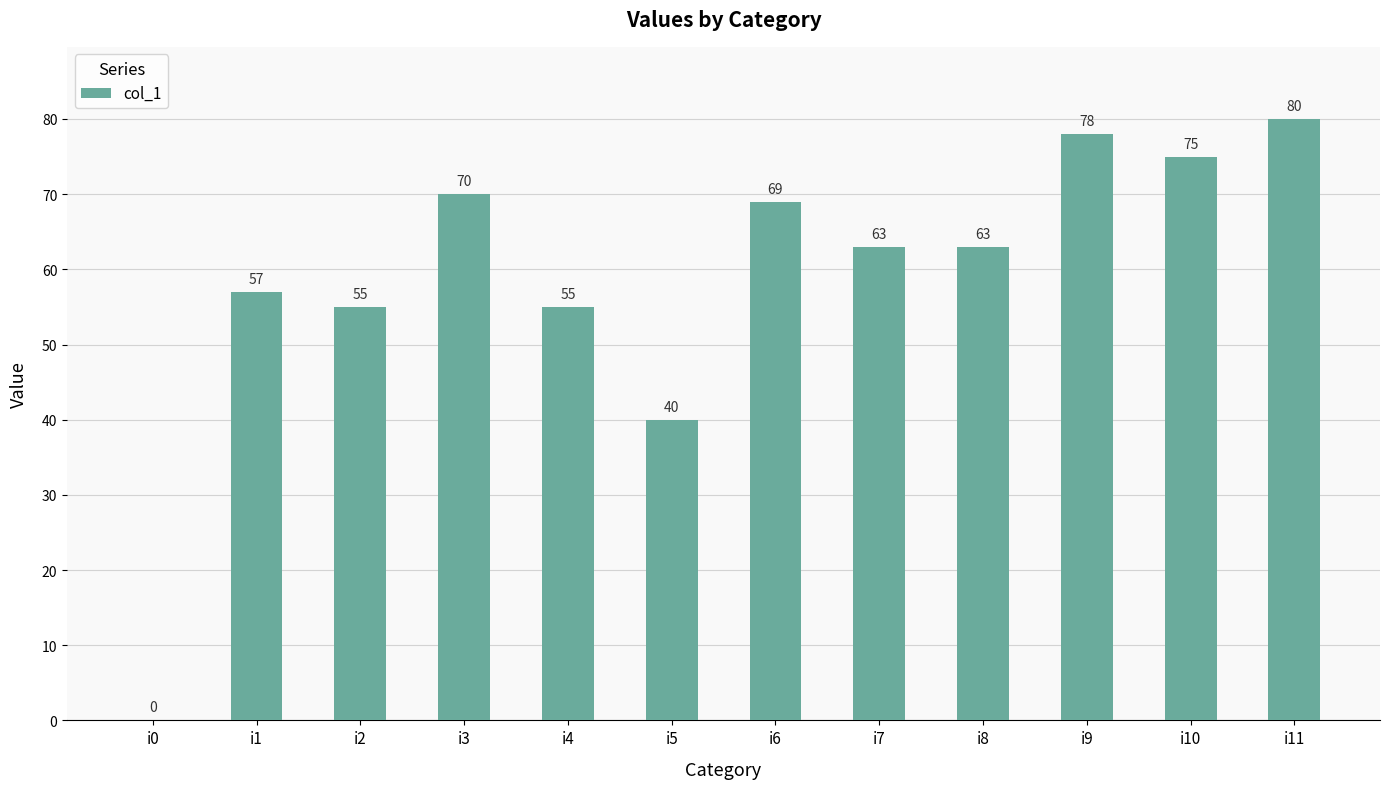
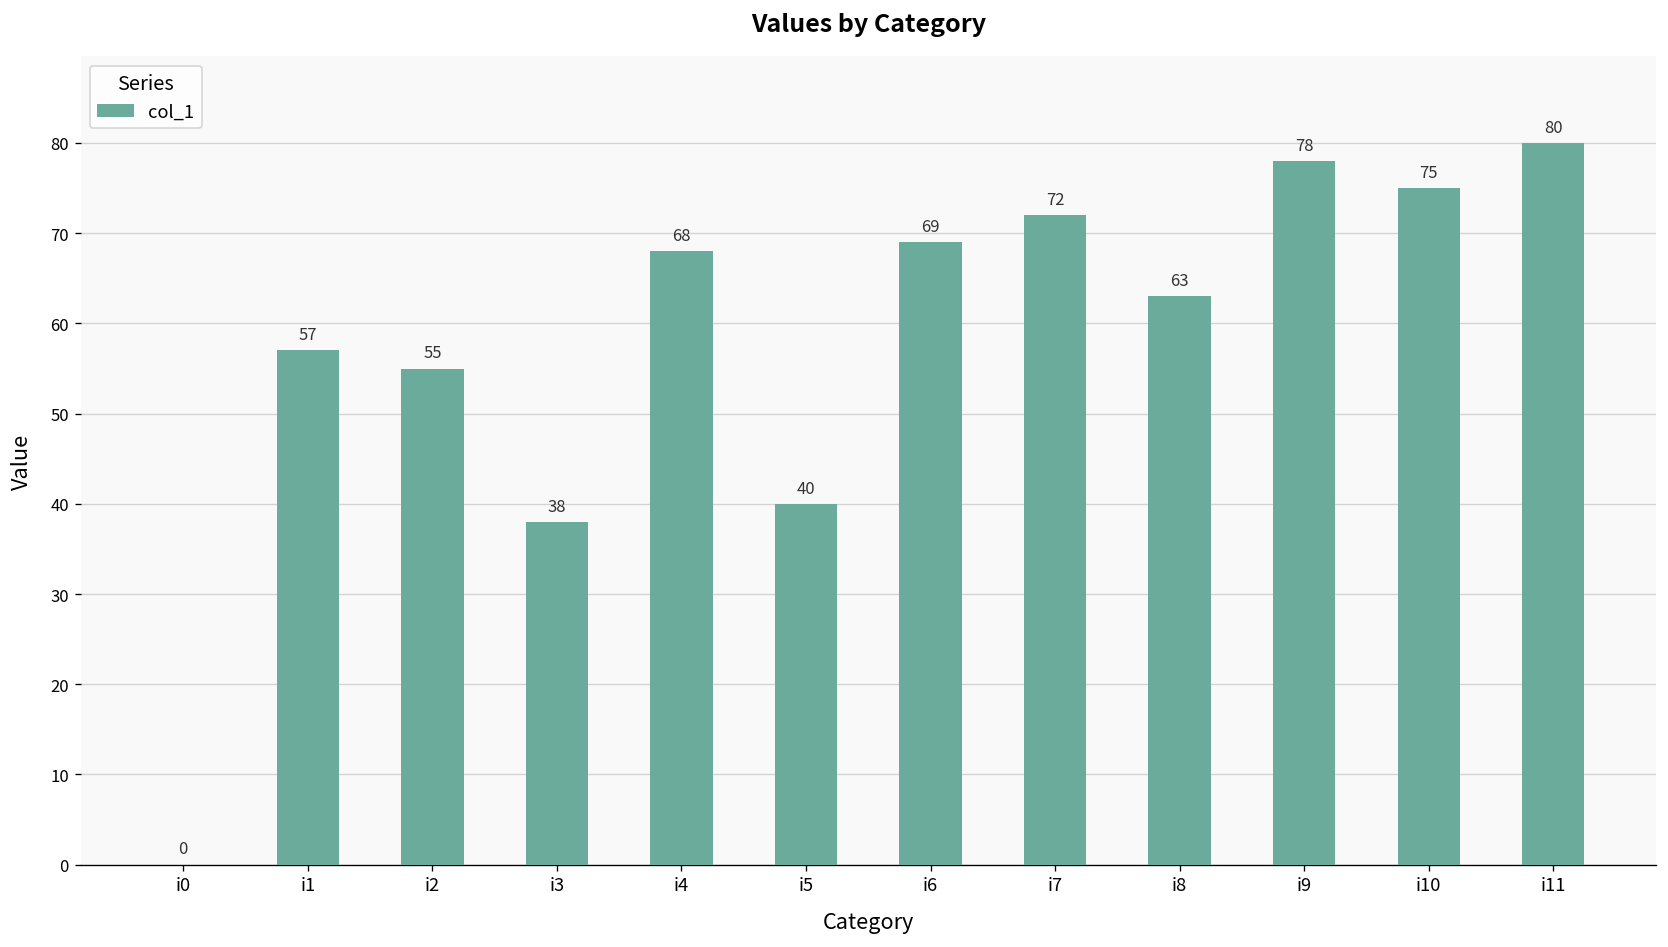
i3: 70 -> 38
i4: 55 -> 68
i7: 63 -> 72
